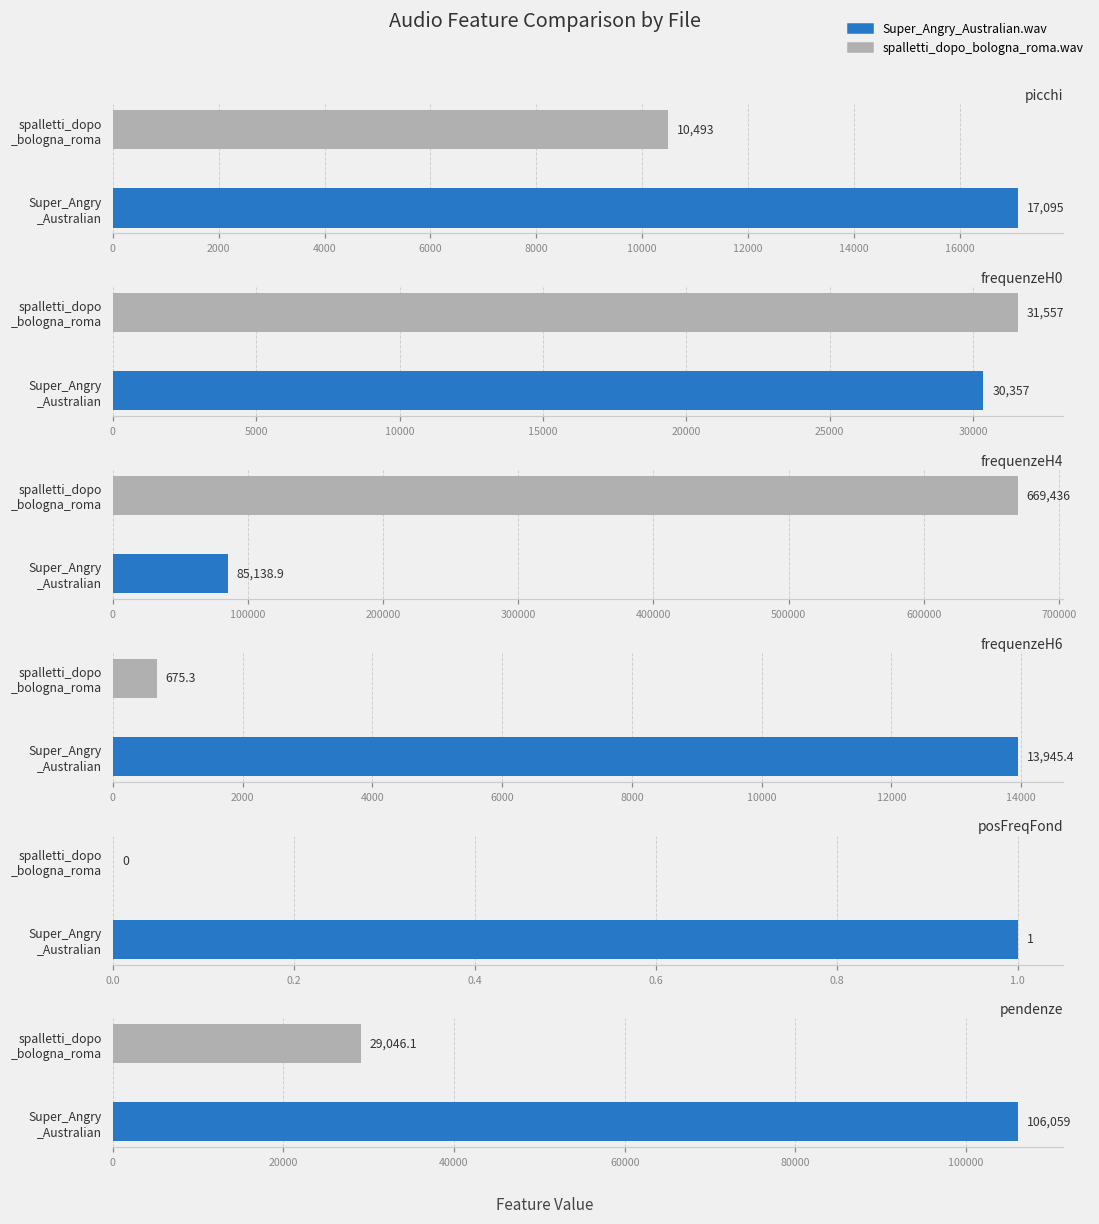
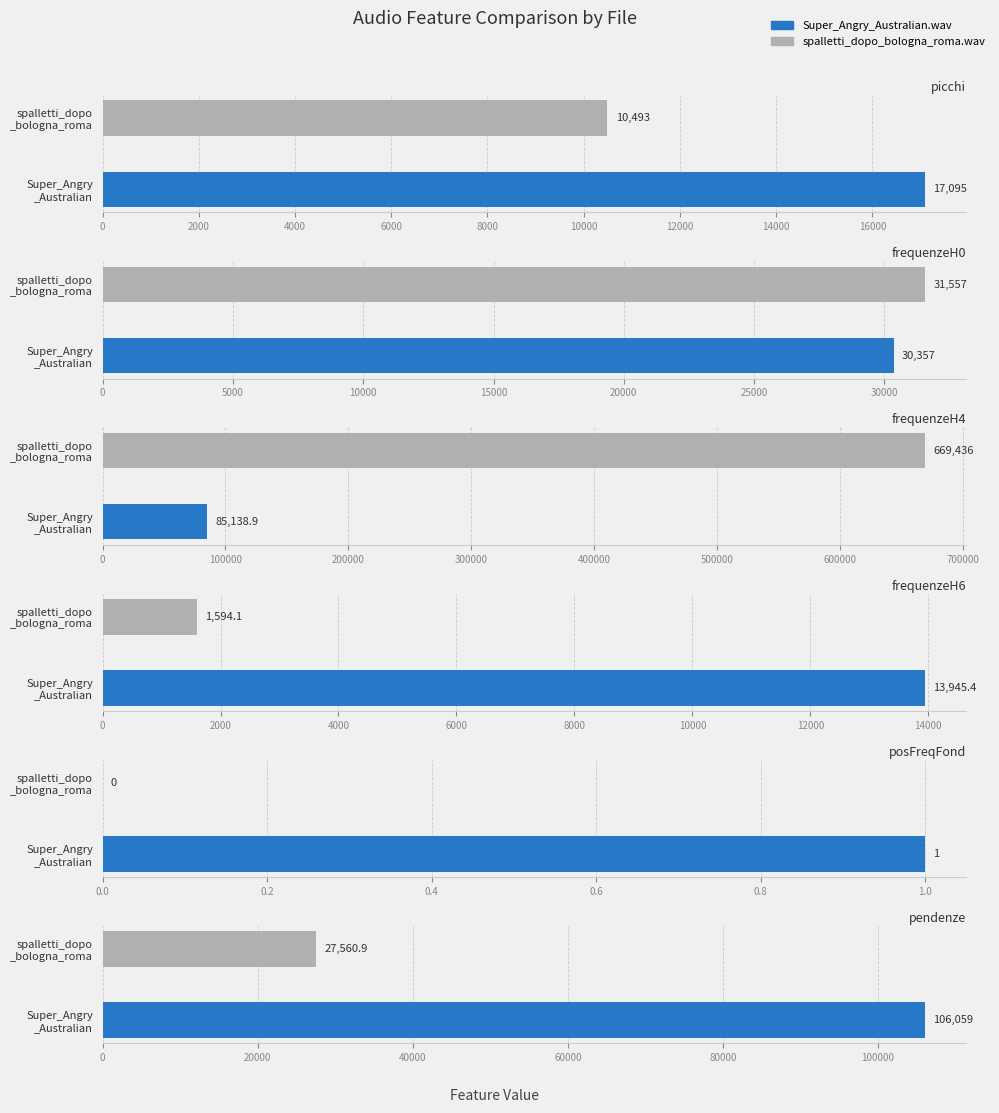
frequenzeH6, spalletti_dopo _bologna_roma: 675.3 -> 1,594.1
pendenze, spalletti_dopo _bologna_roma: 29,046.1 -> 27,560.9
